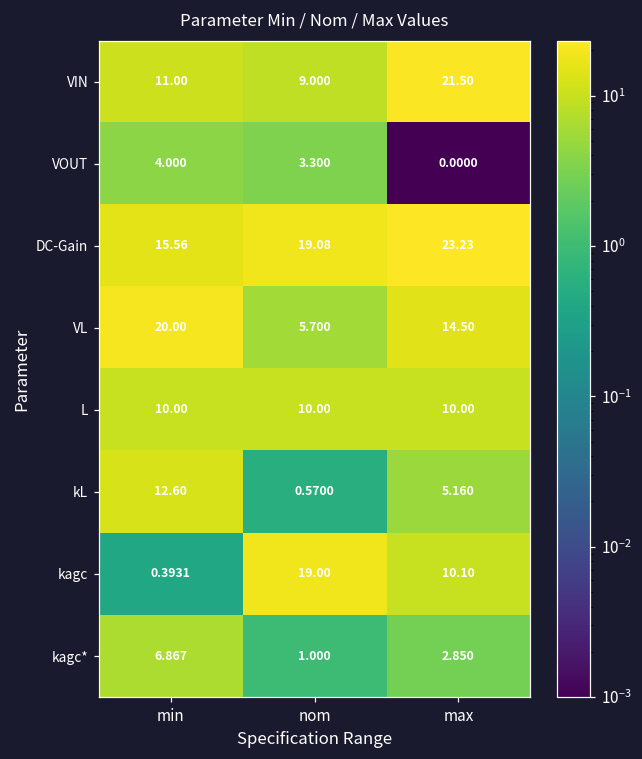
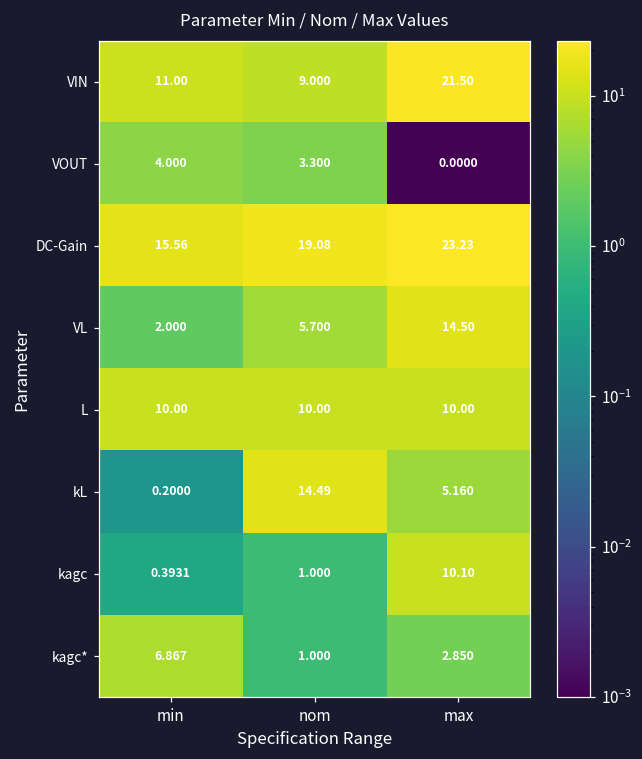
VL, min: 20.00 -> 2.000
kL, min: 12.60 -> 0.2000
kL, nom: 0.5700 -> 14.49
kagc, nom: 19.00 -> 1.000
